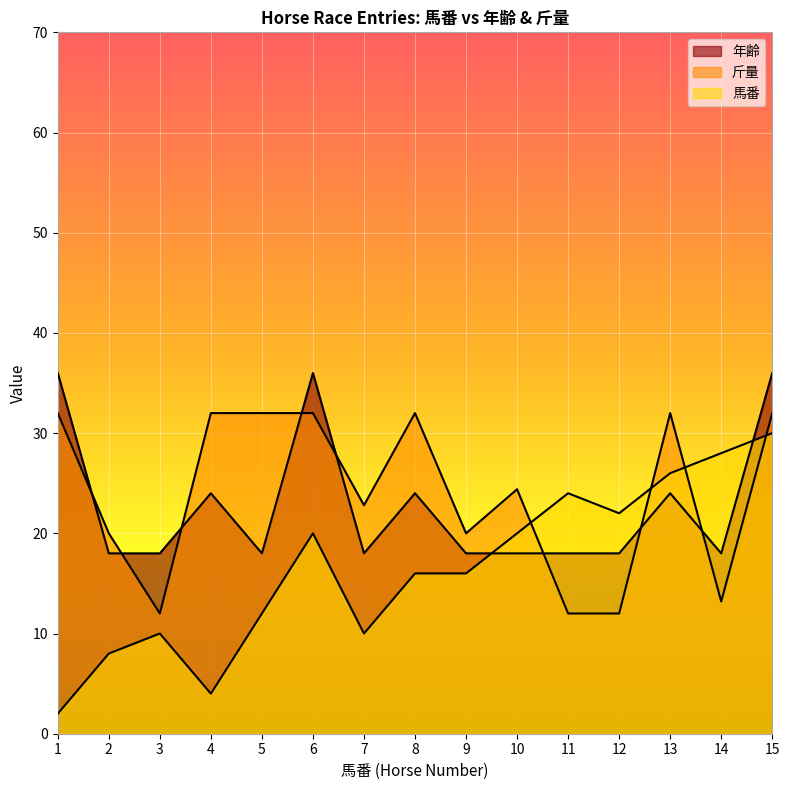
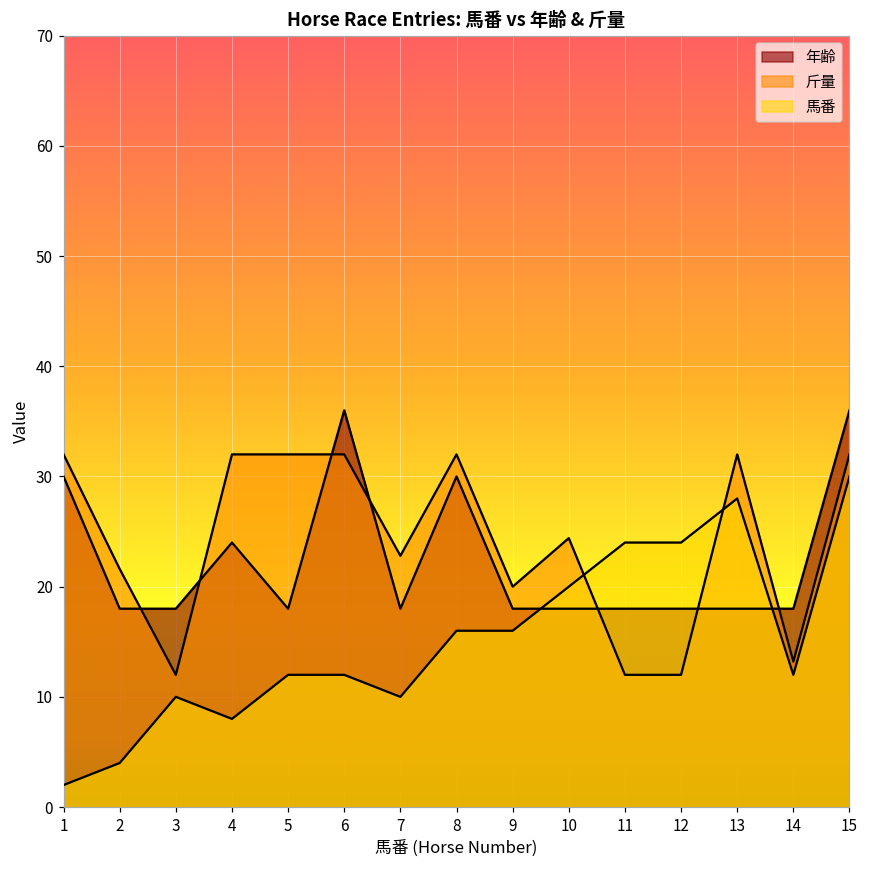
年齢, 1: 36.0 -> 30.0
斤量, 2: 20.0 -> 21.6
馬番, 2: 8.0 -> 4.0
馬番, 4: 4.0 -> 8.0
馬番, 6: 20.0 -> 12.0
年齢, 8: 24.0 -> 30.0
馬番, 12: 22.0 -> 24.0
年齢, 13: 24.0 -> 18.0
馬番, 13: 26.0 -> 28.0
馬番, 14: 28.0 -> 12.0
